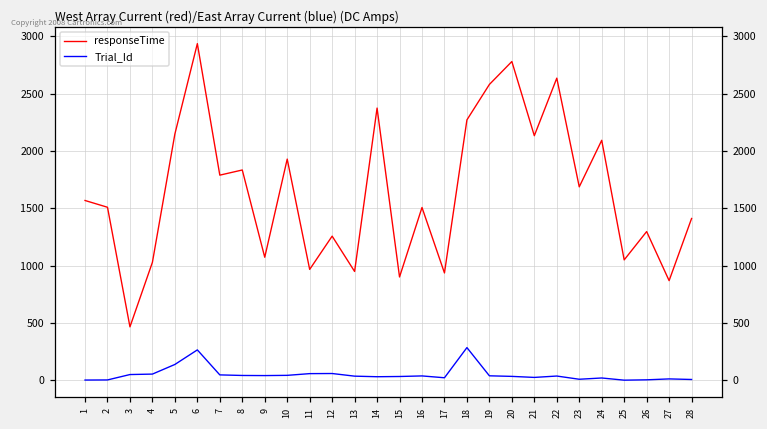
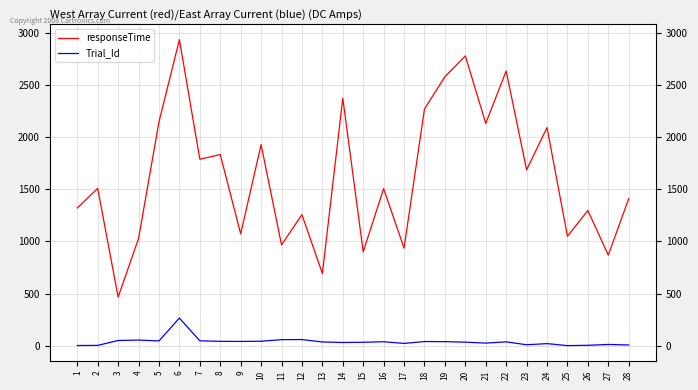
responseTime, 1: 1570 -> 1320
Trial_Id, 5: 140 -> 50
responseTime, 13: 950 -> 690
Trial_Id, 18: 290 -> 40
